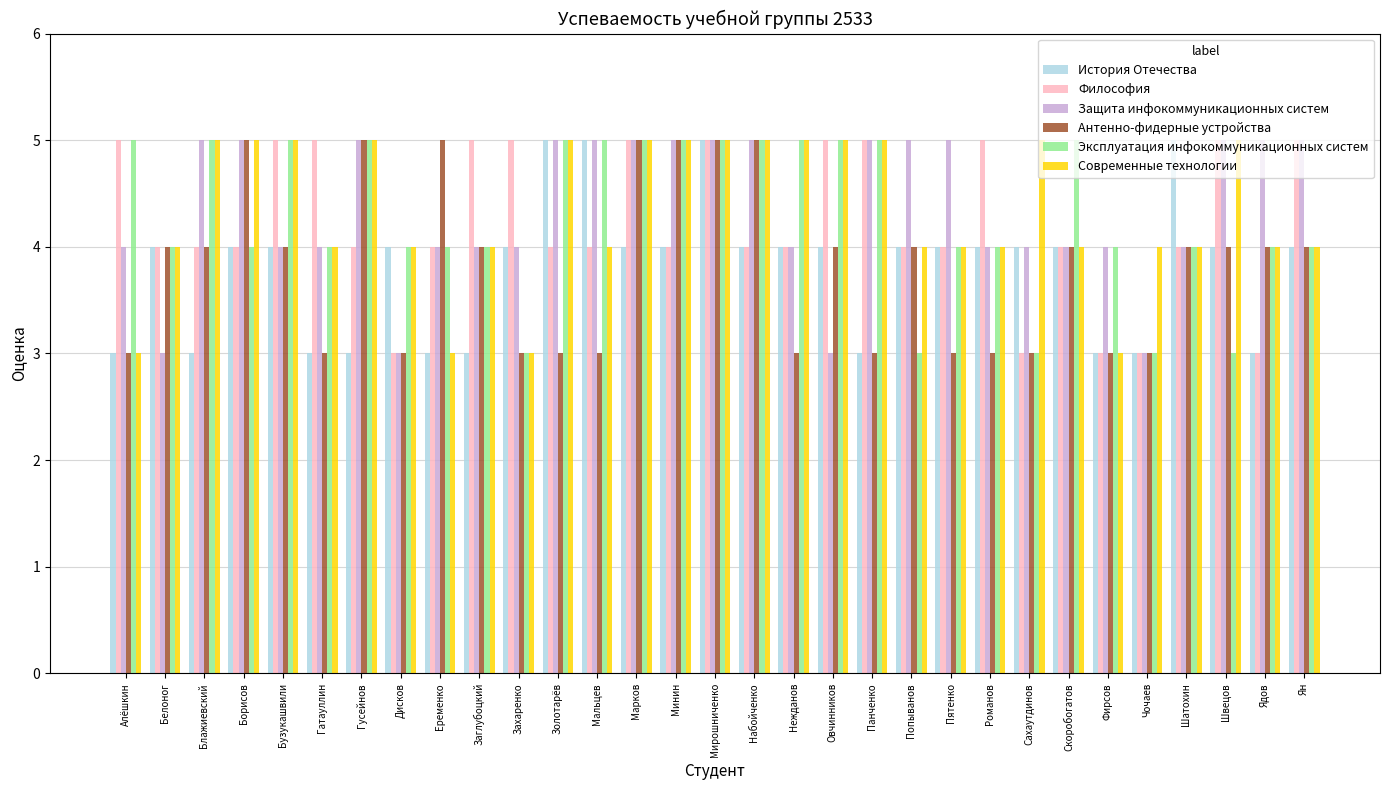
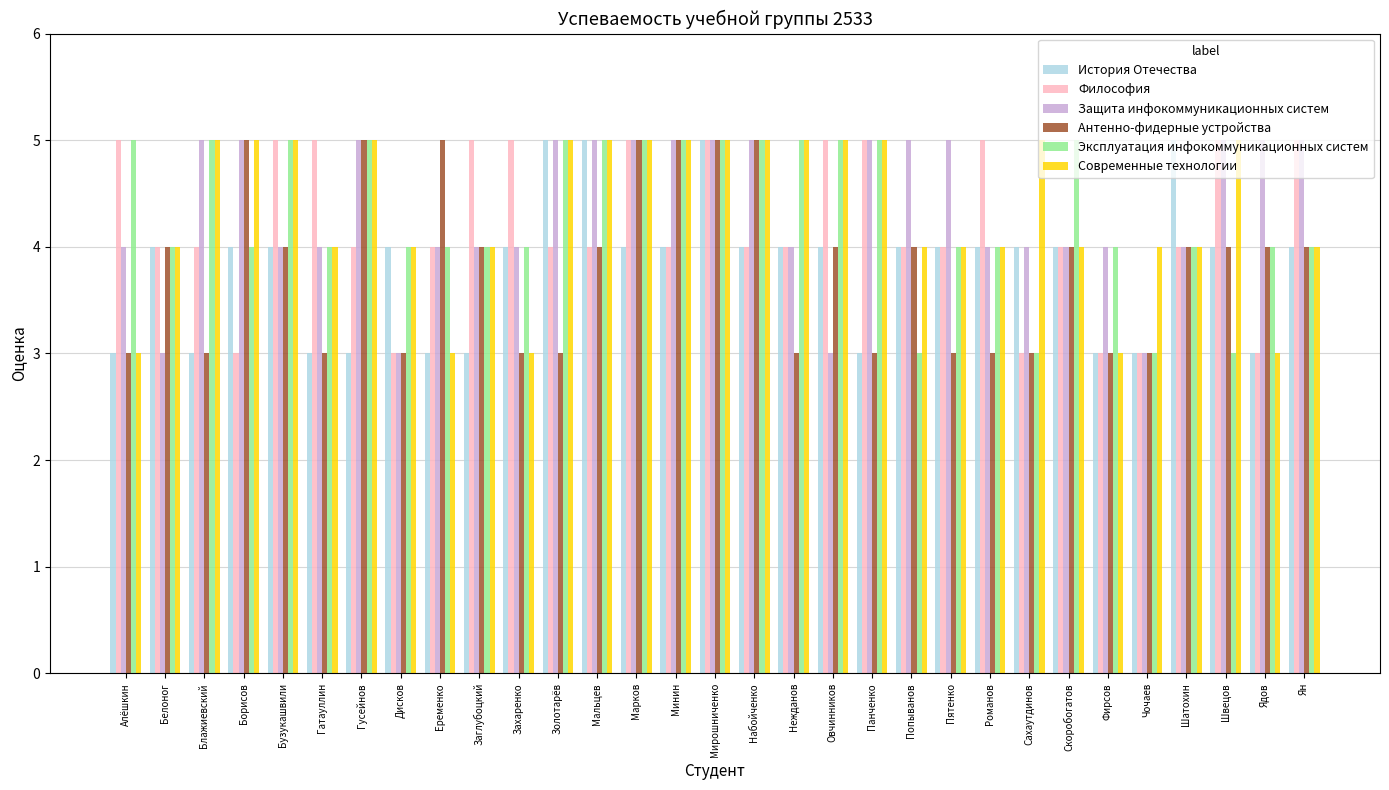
Антенно-фидерные устройства, Блажиевский: 4 -> 3
Философия, Борисов: 4 -> 3
Эксплуатация инфокоммуникационных систем, Захаренко: 3 -> 4
Антенно-фидерные устройства, Мальцев: 3 -> 4
Современные технологии, Мальцев: 4 -> 5
Современные технологии, Ядов: 4 -> 3
